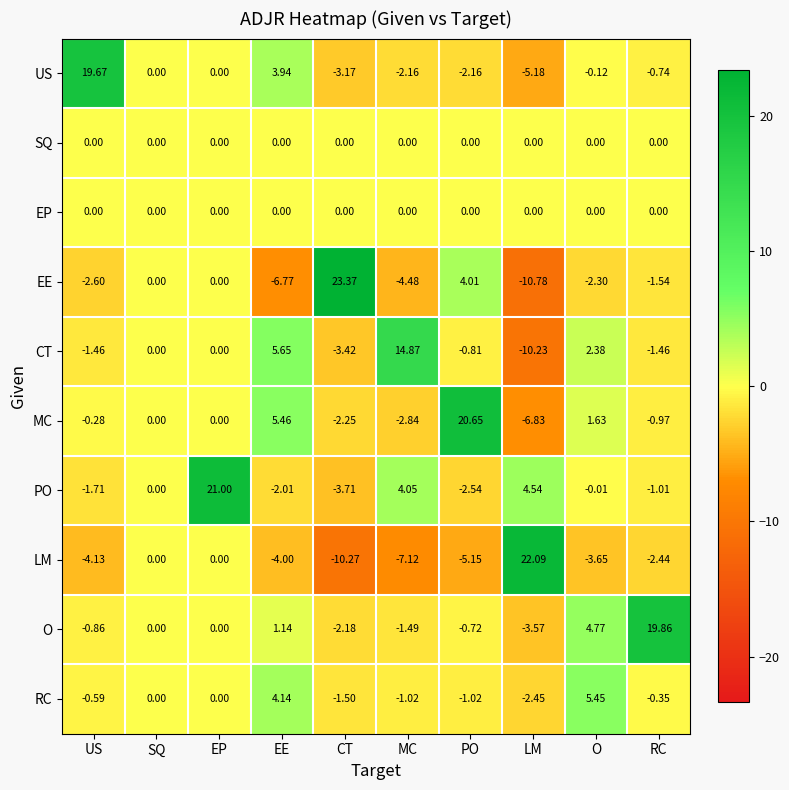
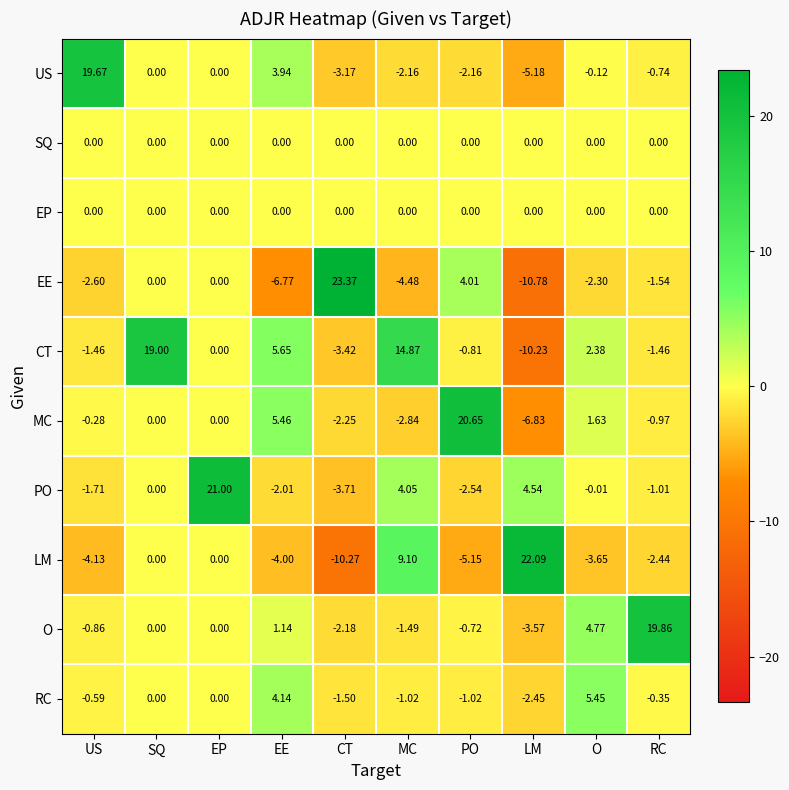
CT, SQ: 0.00 -> 19.00
LM, MC: -7.12 -> 9.10
